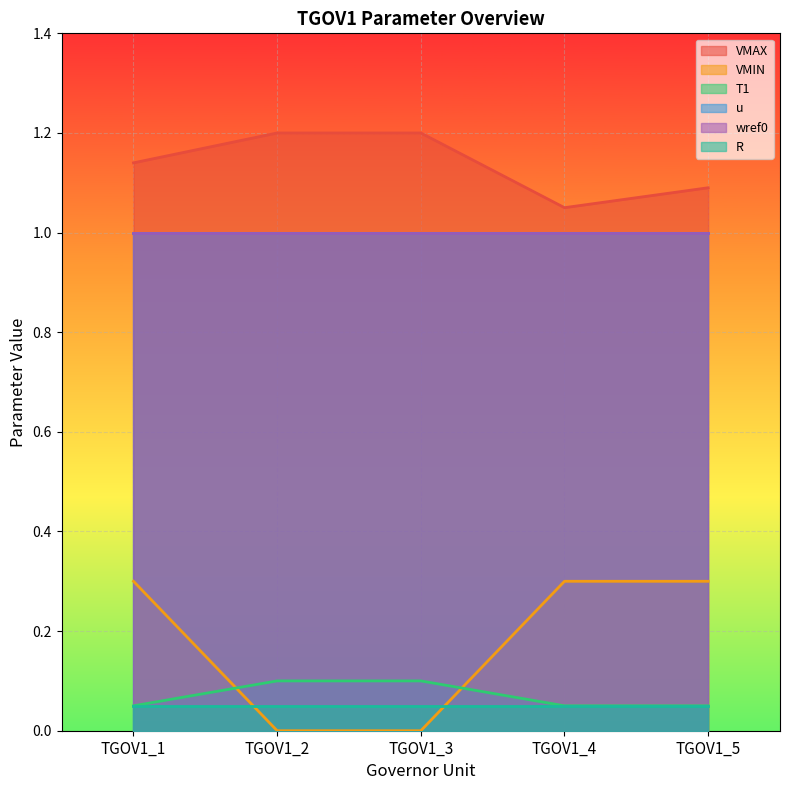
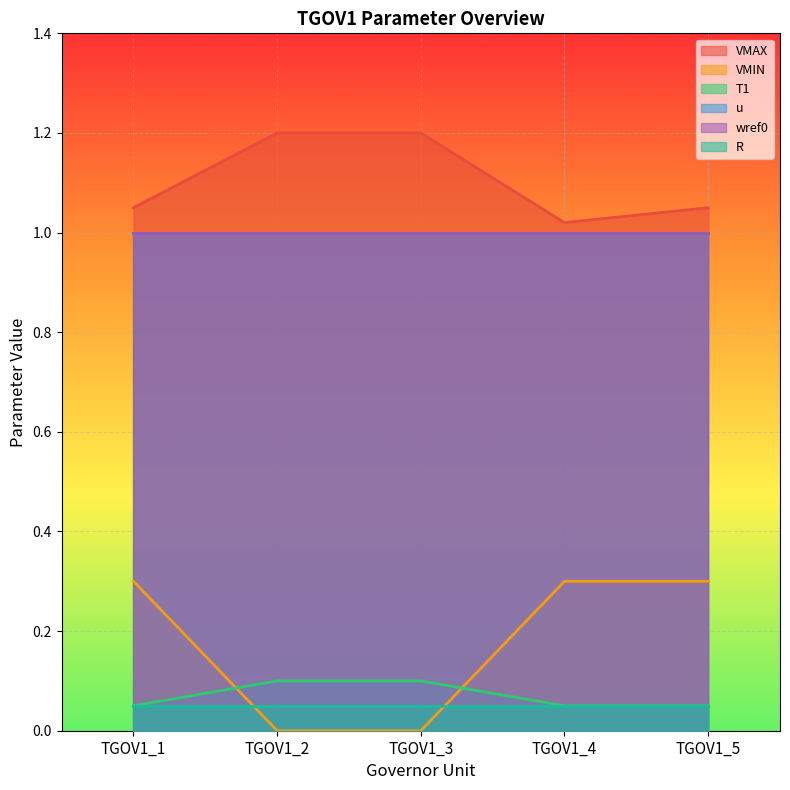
VMAX, TGOV1_1: 1.14 -> 1.05
VMAX, TGOV1_4: 1.05 -> 1.02
VMAX, TGOV1_5: 1.09 -> 1.05
